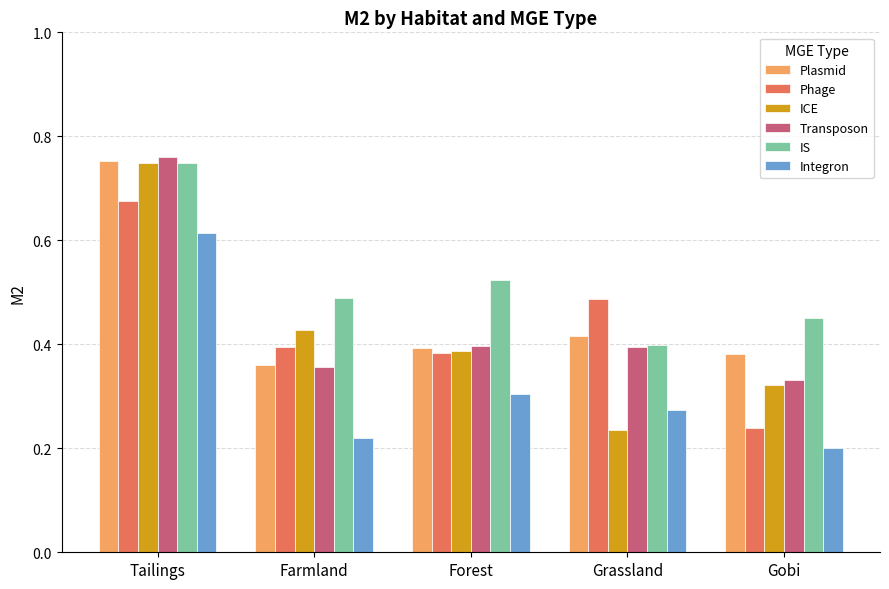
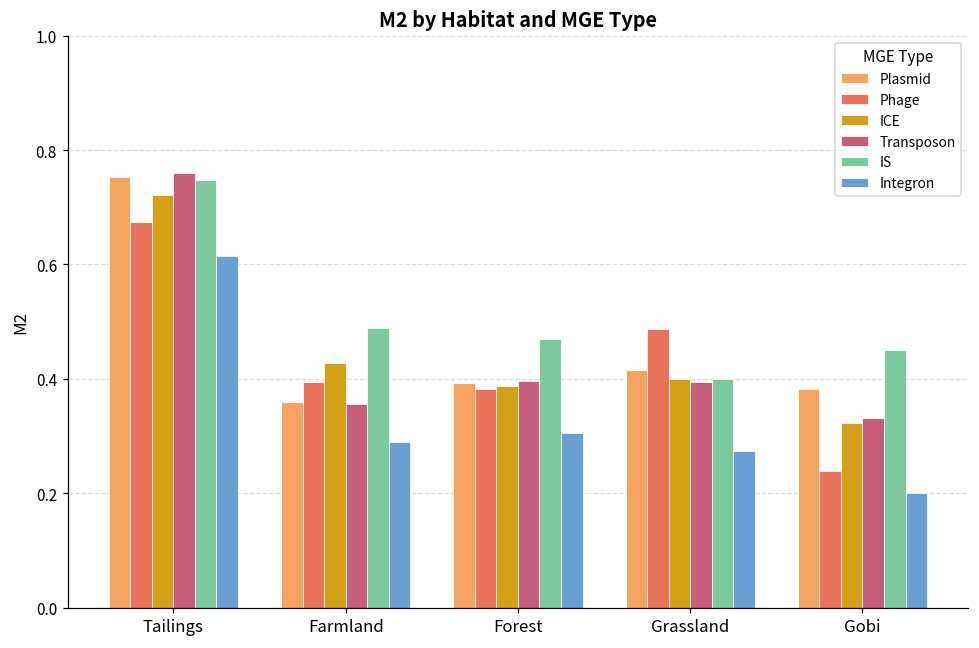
ICE, Tailings: 0.75 -> 0.72
Integron, Farmland: 0.22 -> 0.29
IS, Forest: 0.52 -> 0.47
ICE, Grassland: 0.24 -> 0.40
